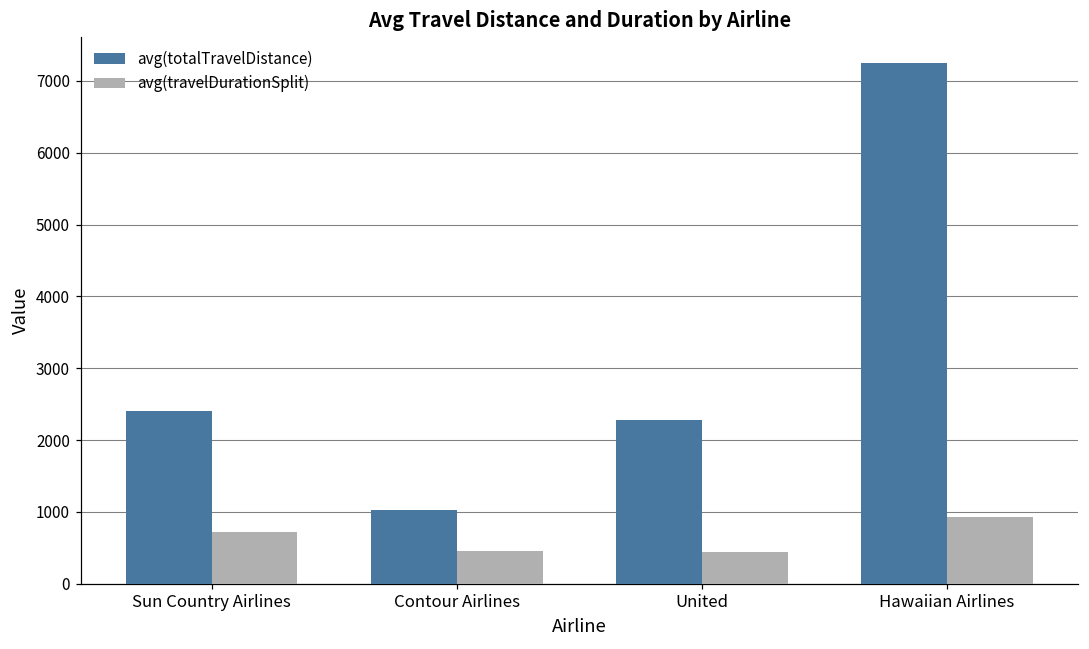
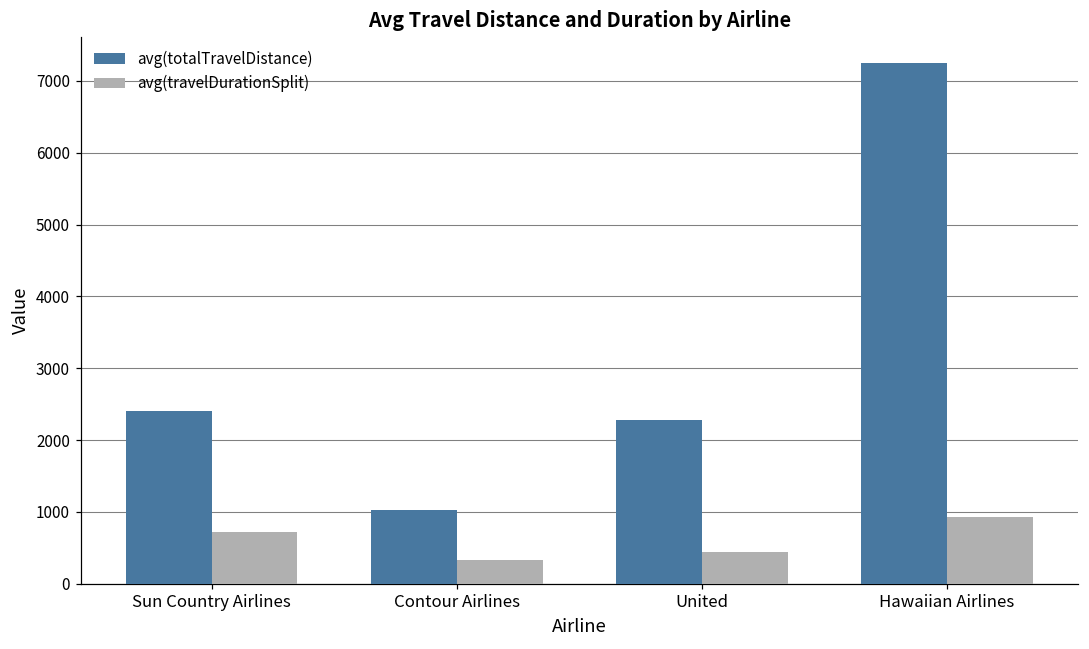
avg(travelDurationSplit), Contour Airlines: 500 -> 300
